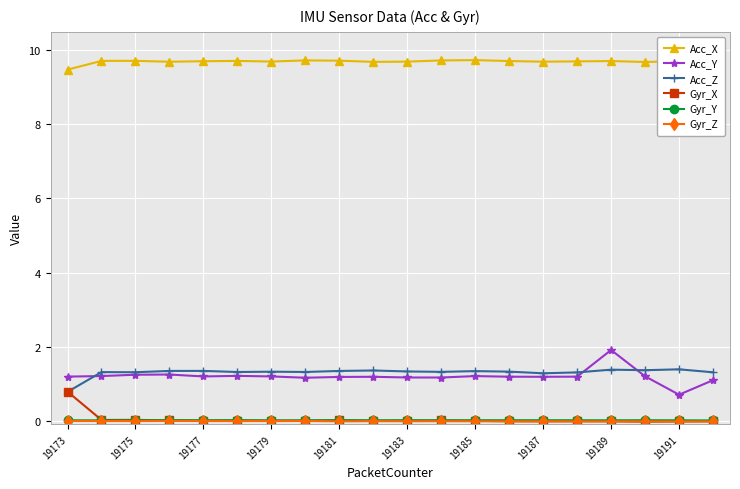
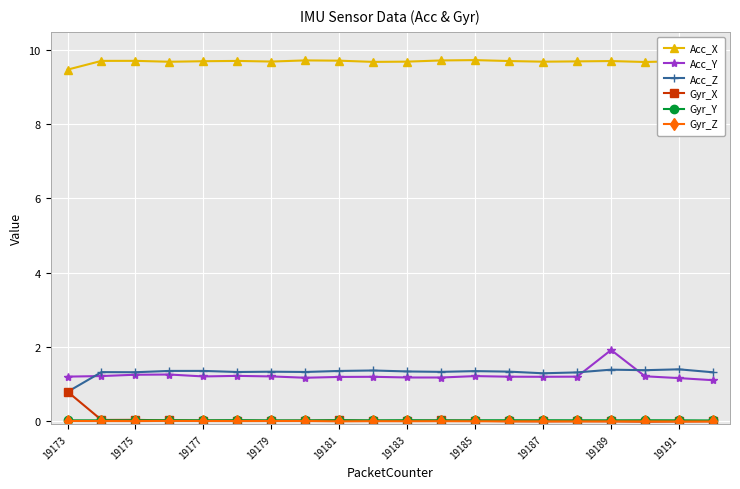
Acc_Y, 19191: 0.7 -> 1.1
